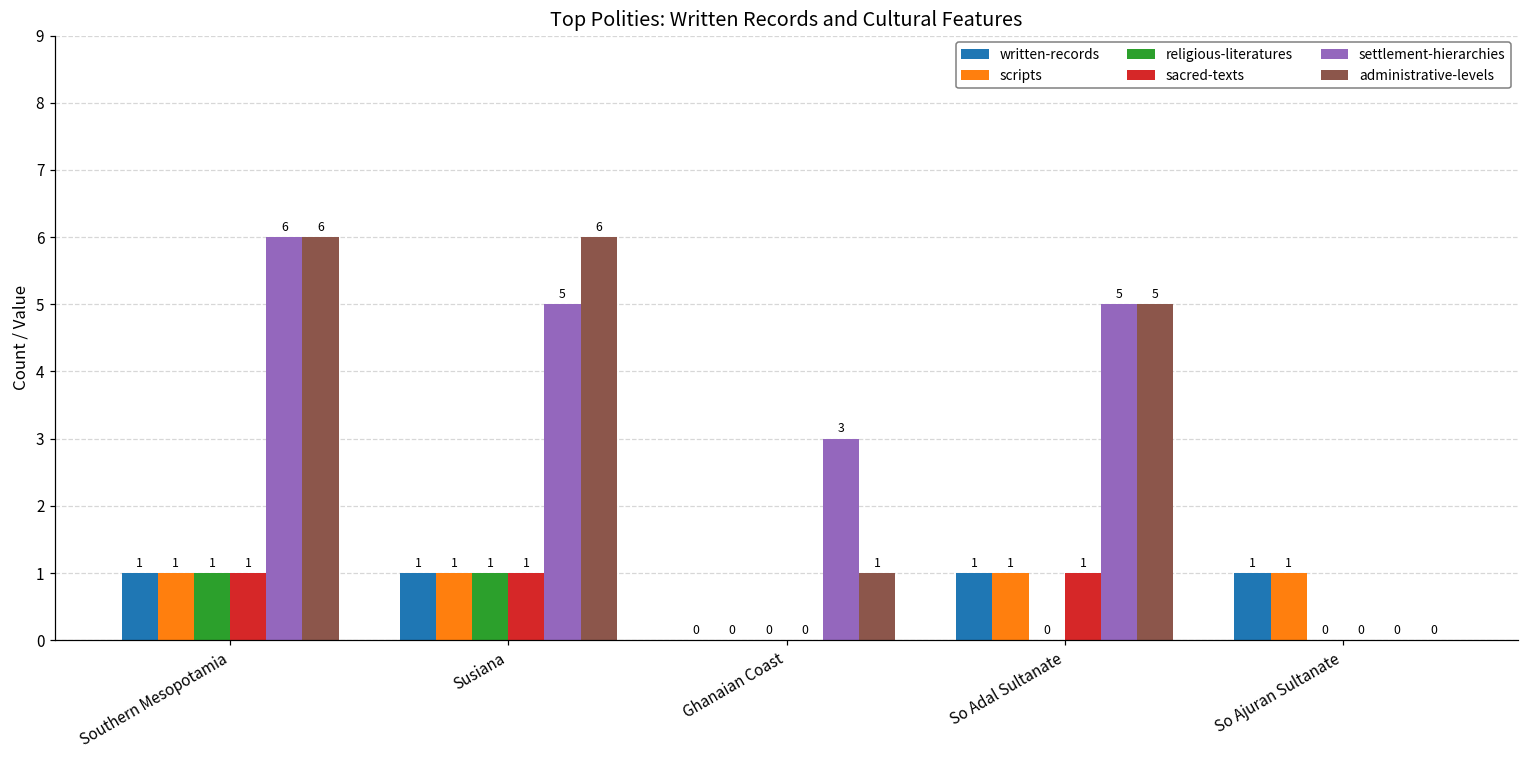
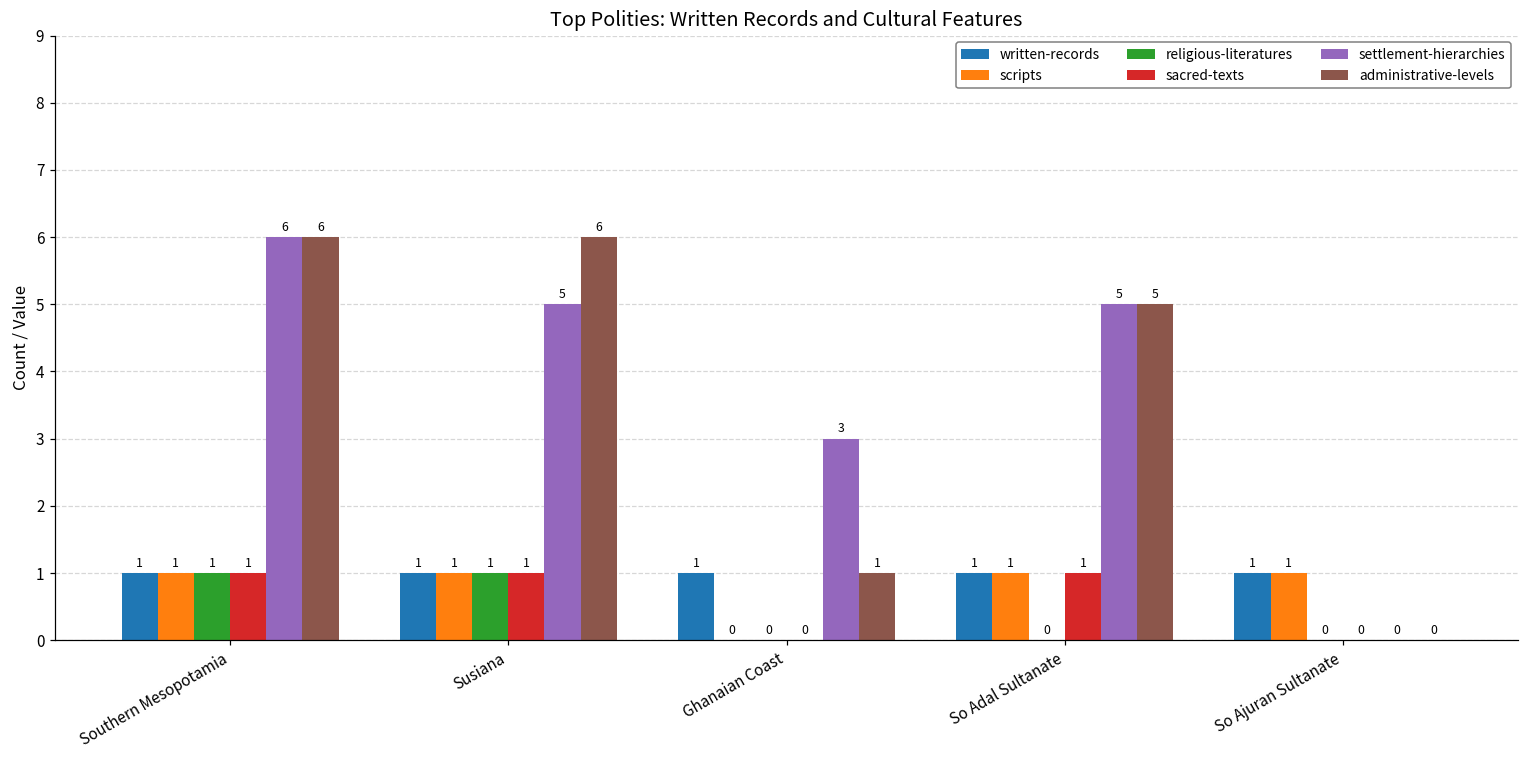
written-records, Ghanaian Coast: 0 -> 1
